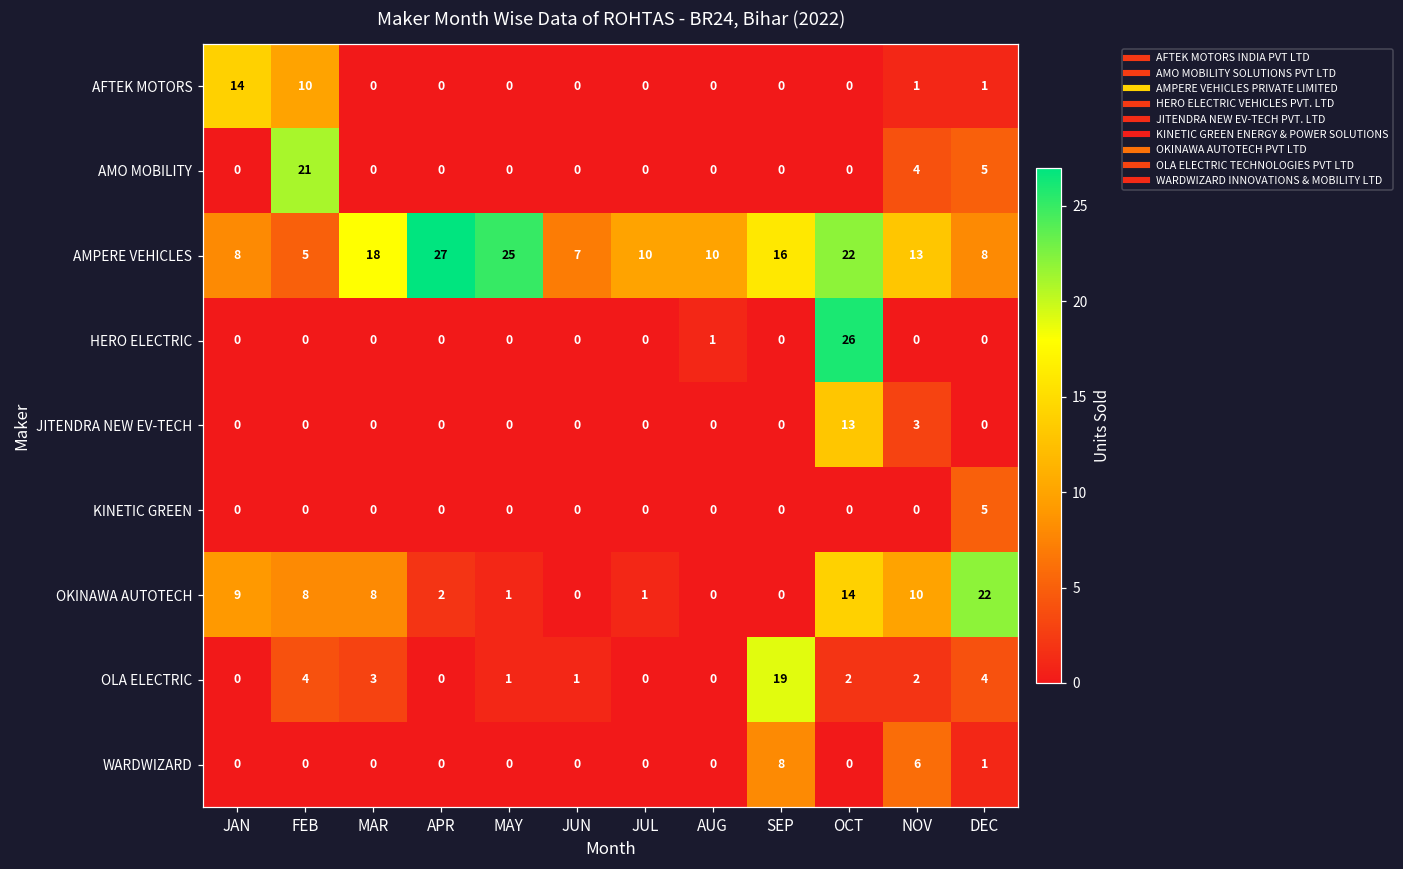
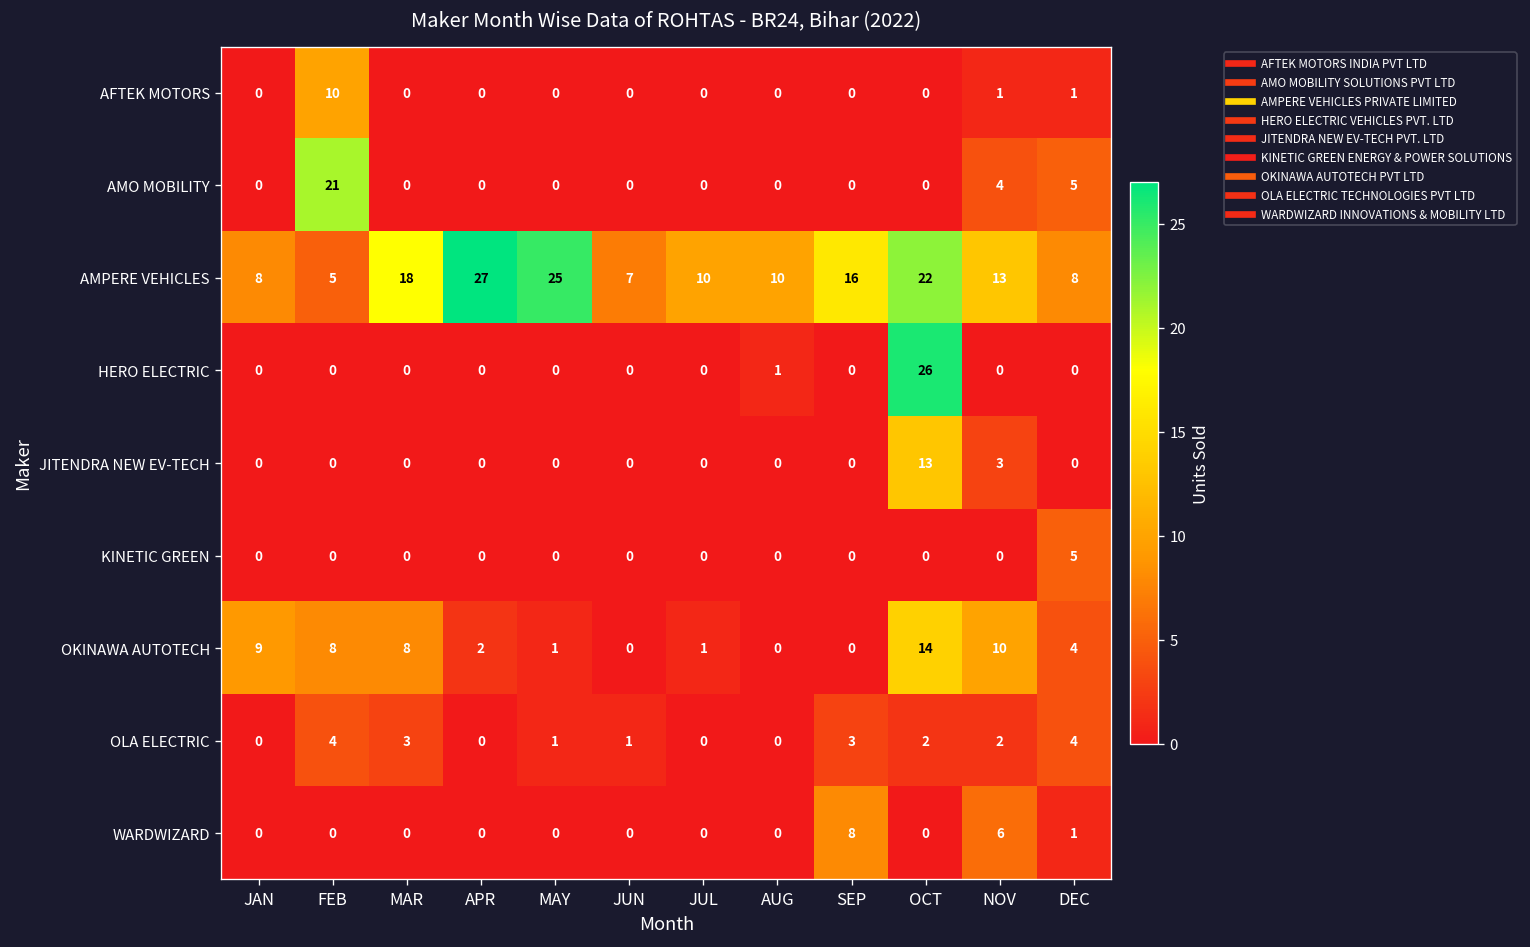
AFTEK MOTORS, JAN: 14 -> 0
OKINAWA AUTOTECH, DEC: 22 -> 4
OLA ELECTRIC, SEP: 19 -> 3
